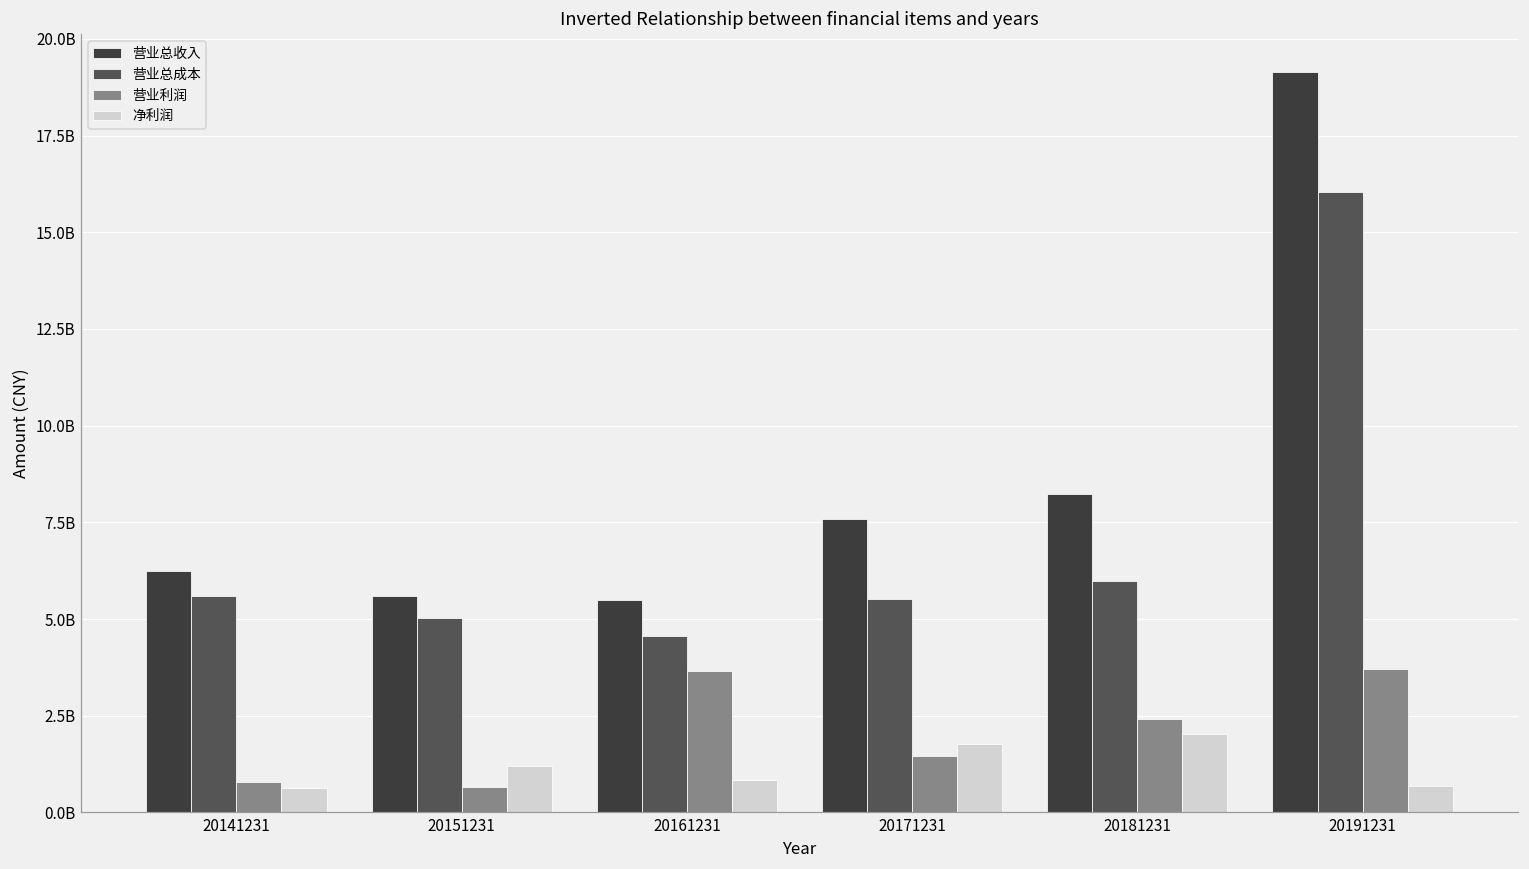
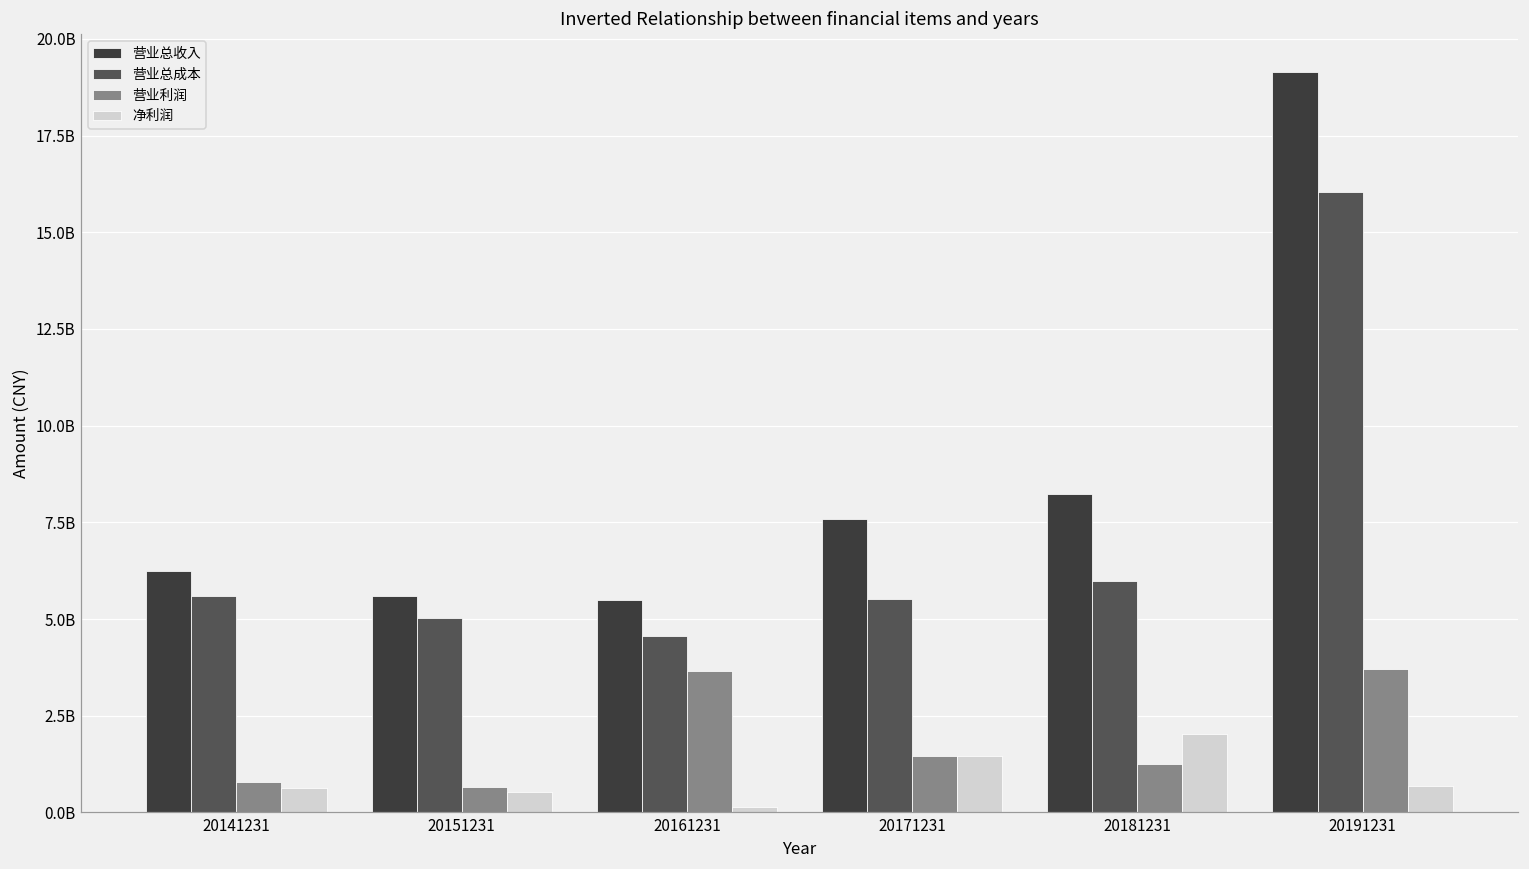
净利润, 20151231: 1200000000 -> 500000000
净利润, 20161231: 800000000 -> 200000000
净利润, 20171231: 1800000000 -> 1500000000
营业利润, 20181231: 2400000000 -> 1300000000
